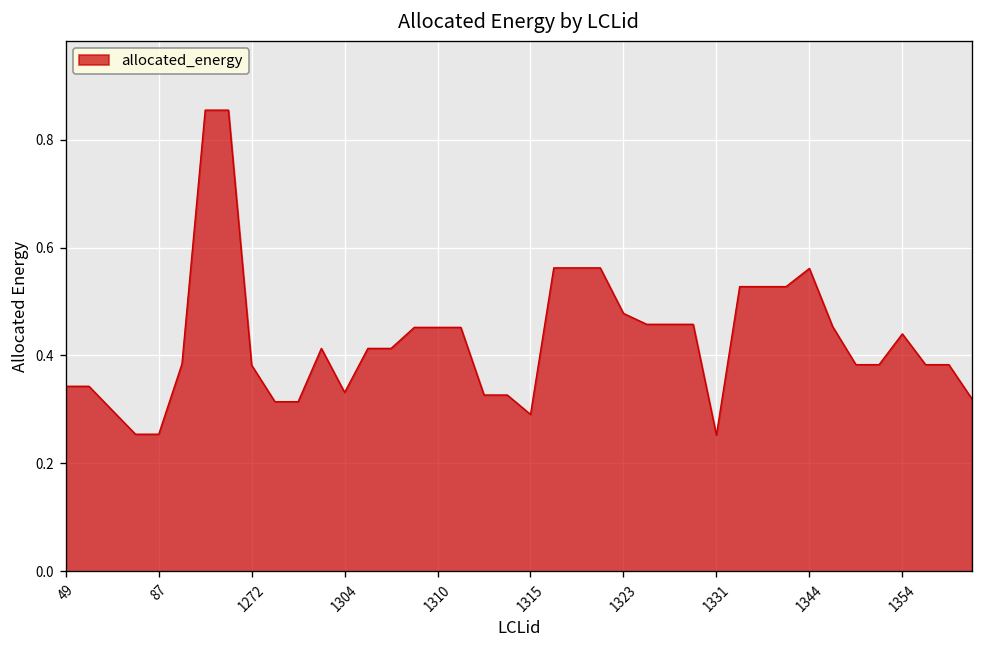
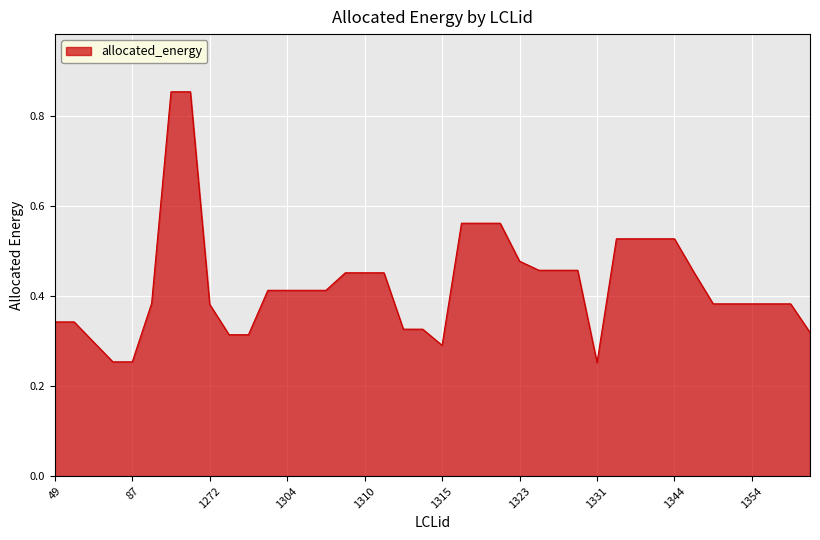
1304: 0.33 -> 0.41
1344: 0.56 -> 0.53
1354: 0.44 -> 0.38
